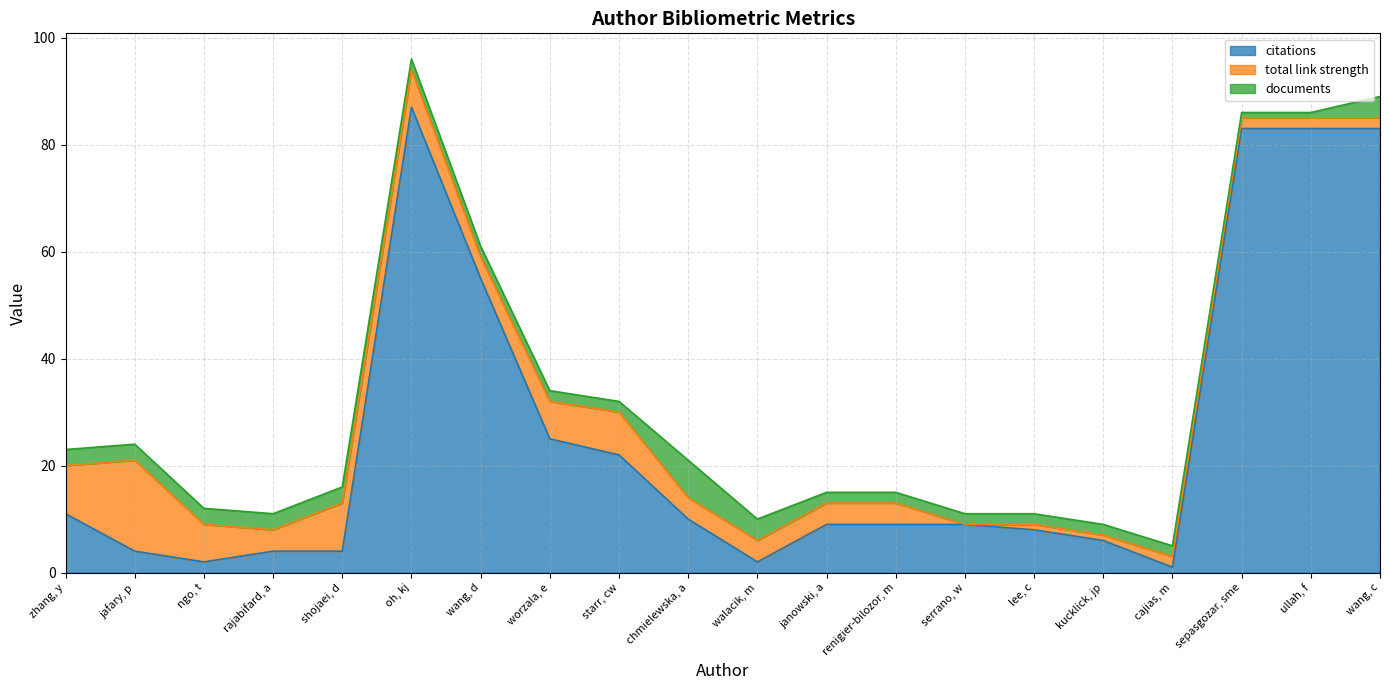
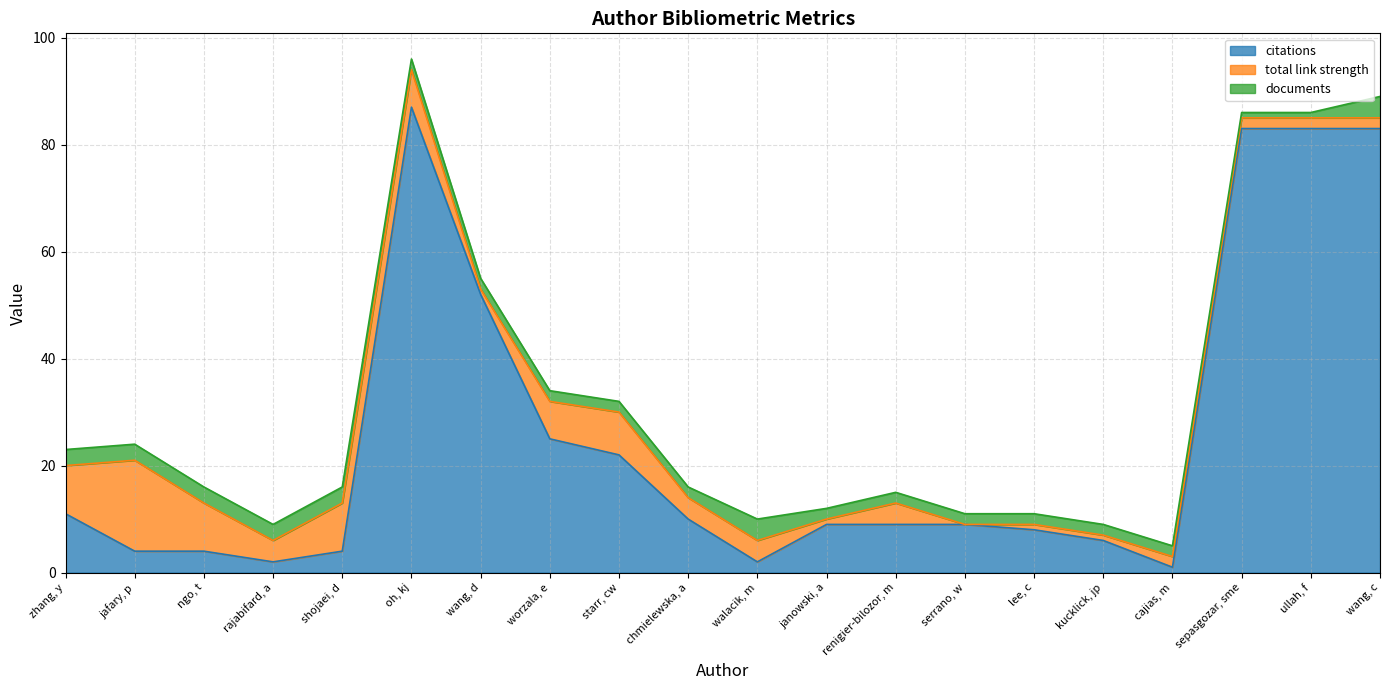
citations, ngo, t: 2 -> 4
total link strength, ngo, t: 7 -> 9
citations, rajabifard, a: 4 -> 2
citations, wang, d: 55 -> 52
total link strength, wang, d: 4 -> 1
documents, chmielewska, a: 7 -> 2
total link strength, janowski, a: 4 -> 1
